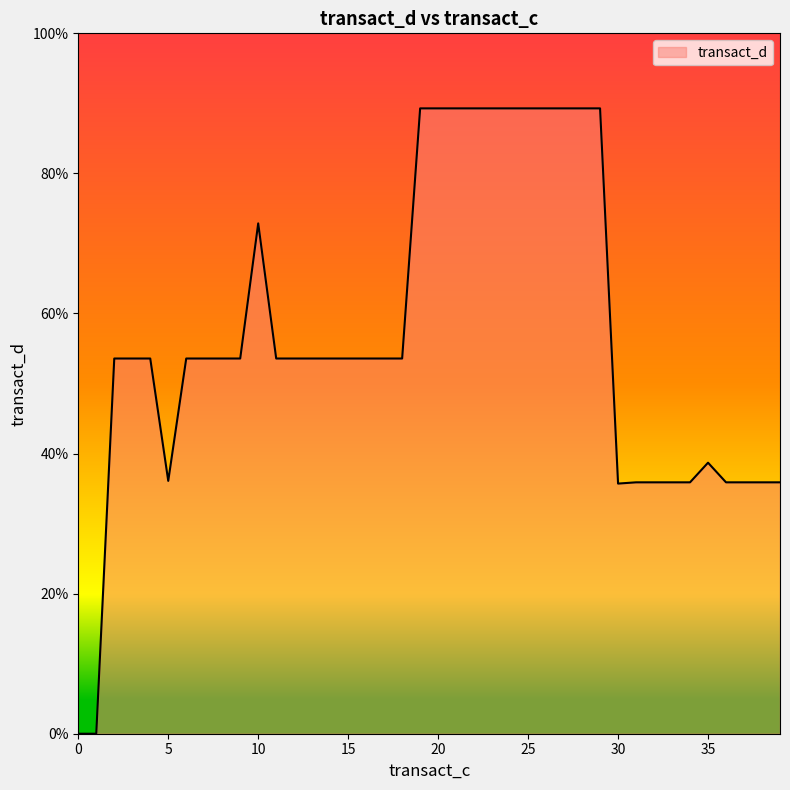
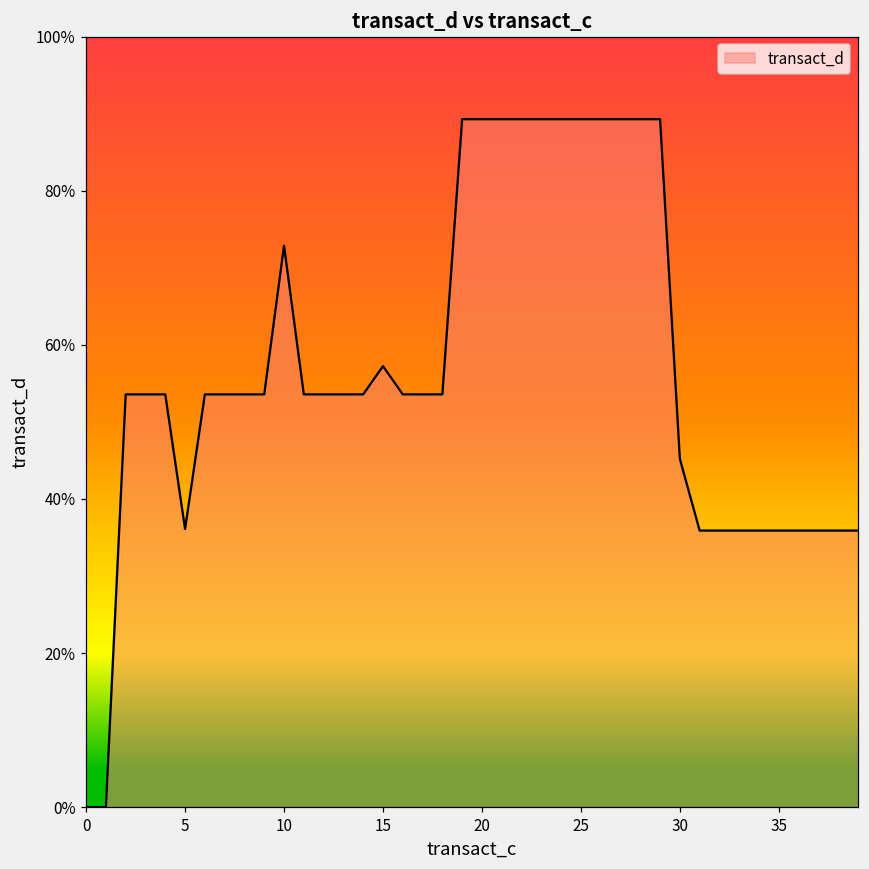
15: 54% -> 57%
30: 36% -> 45%
35: 39% -> 36%
